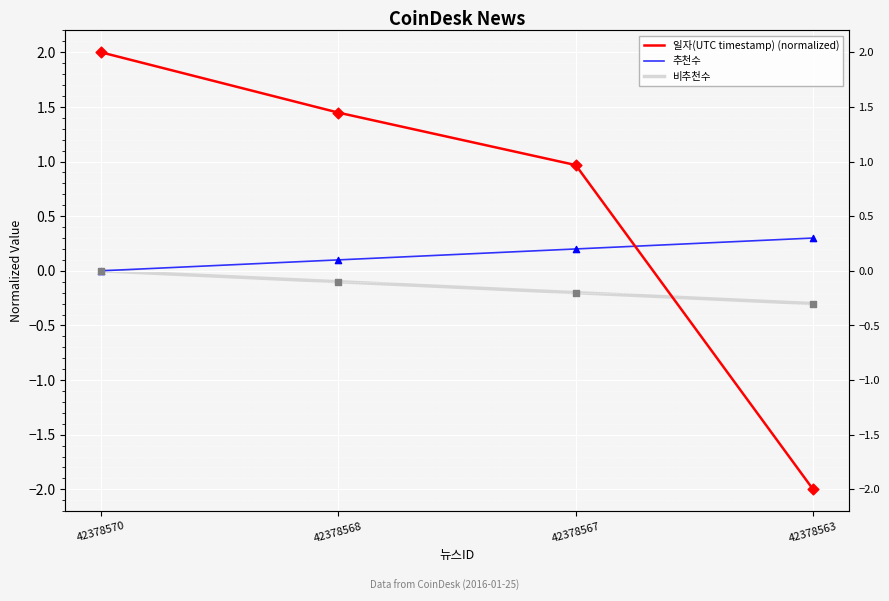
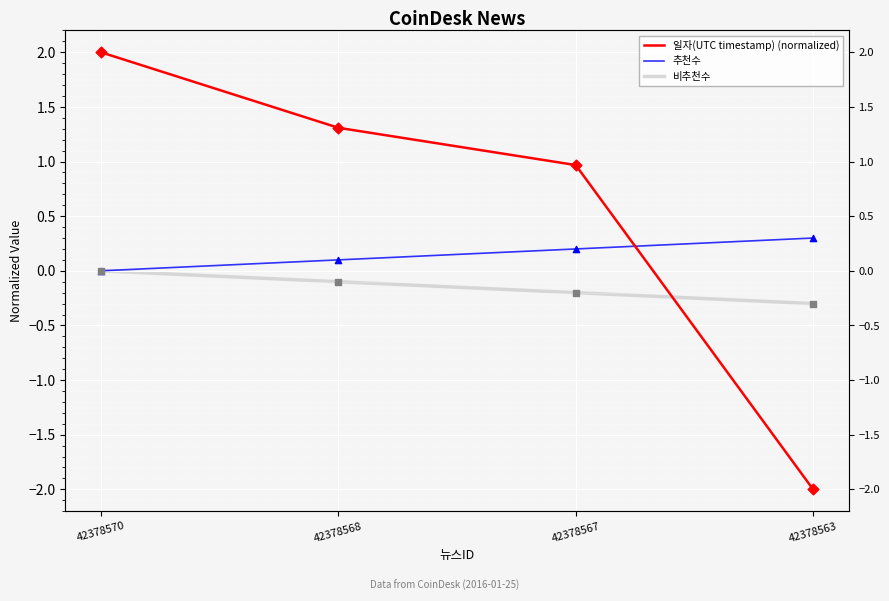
일자(UTC timestamp) (normalized), 42378568: 1.45 -> 1.31
